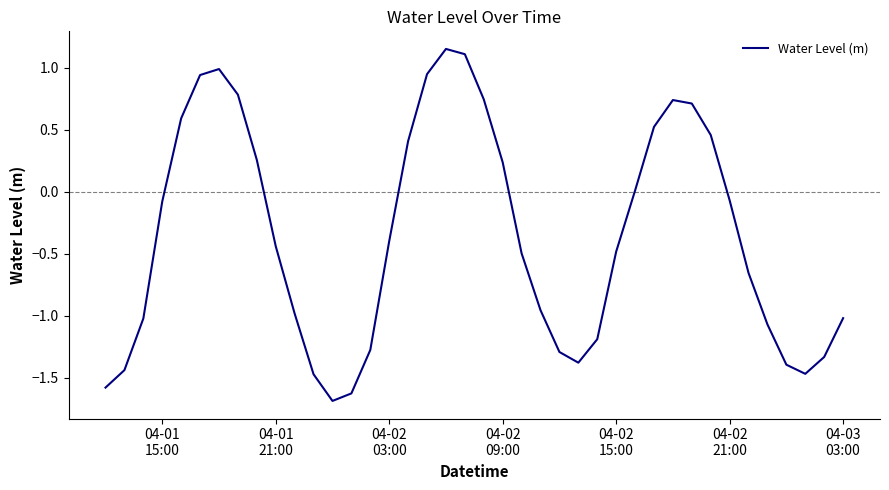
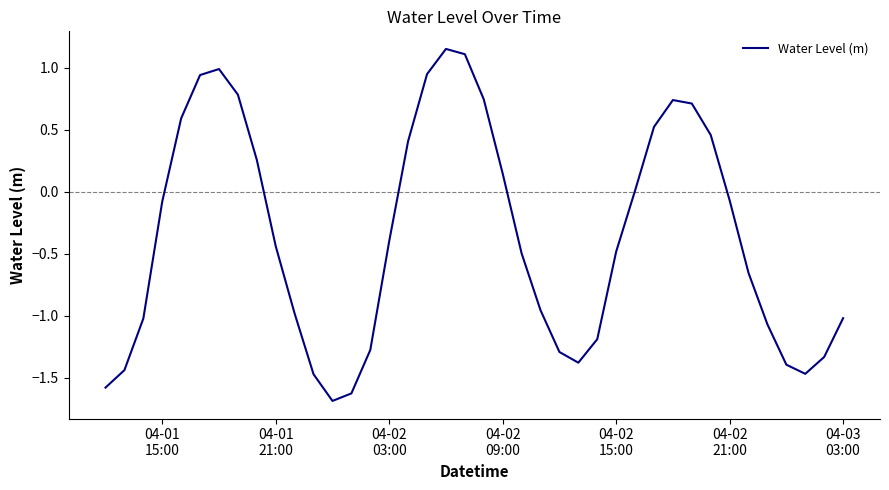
04-02 09:00: 0.24 -> 0.15
